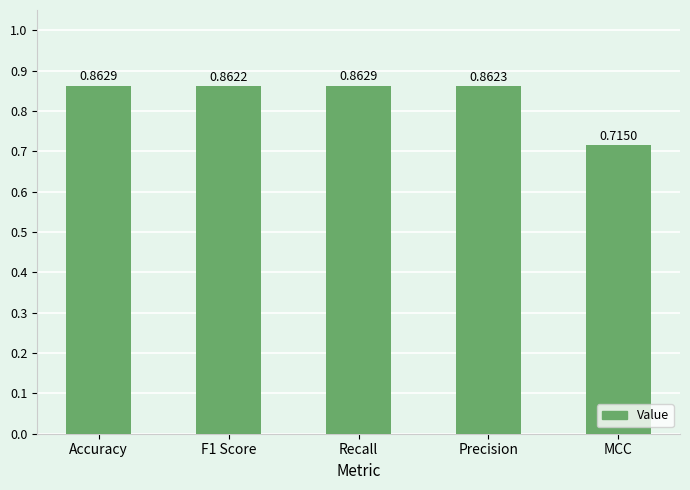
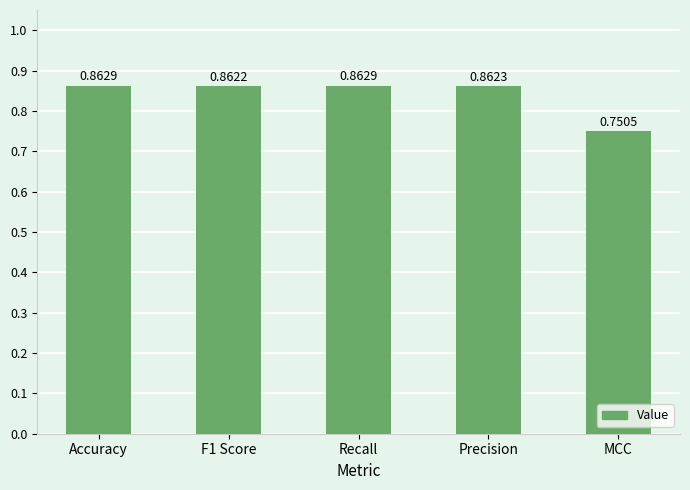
MCC: 0.7150 -> 0.7505
